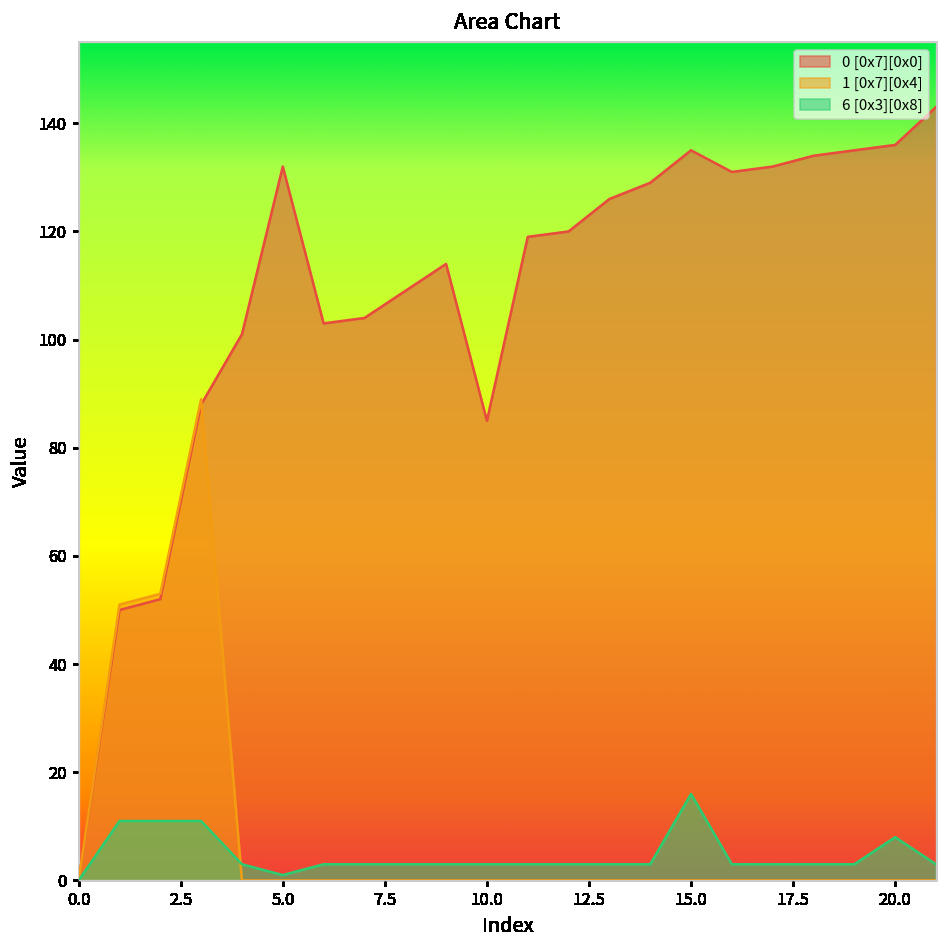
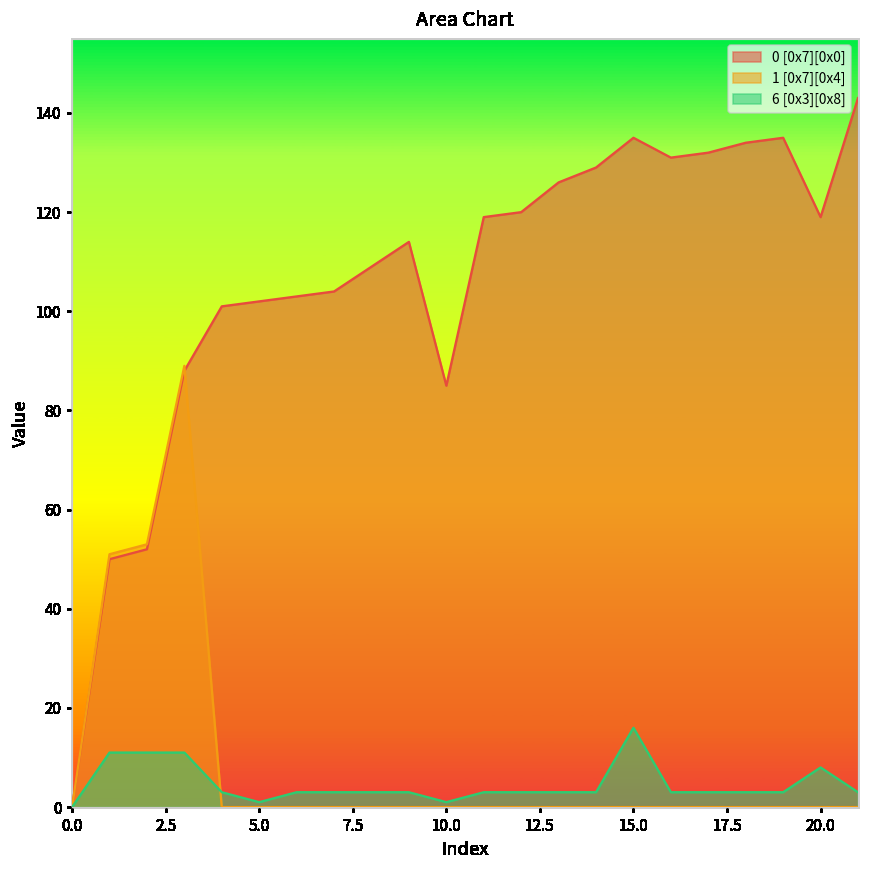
0 [0x7][0x0], 5.0: 132 -> 102
6 [0x3][0x8], 10.0: 3 -> 1
0 [0x7][0x0], 20.0: 136 -> 119
